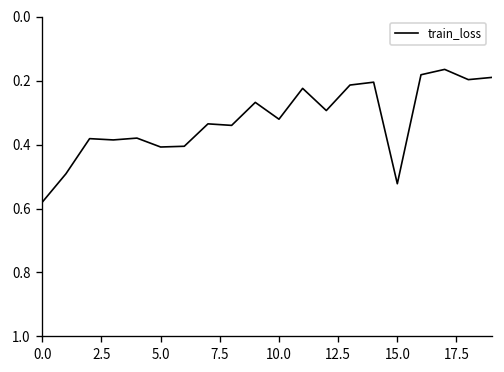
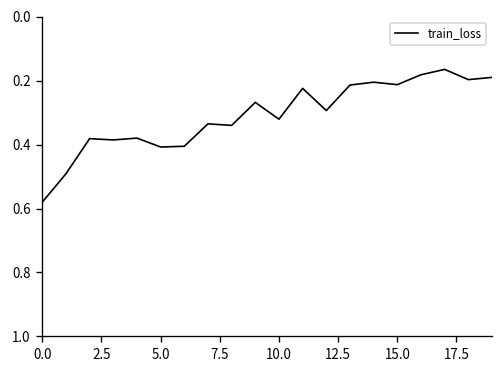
15.0: 0.52 -> 0.21
